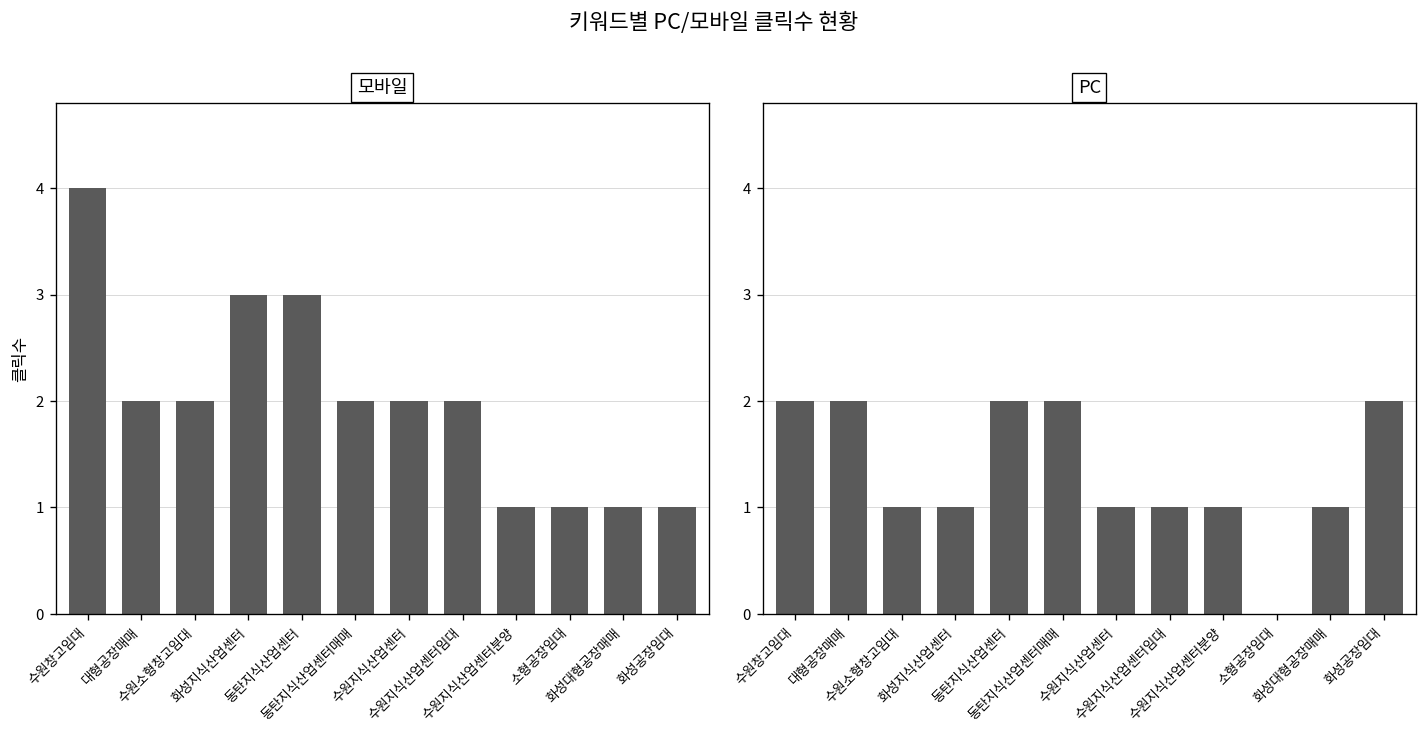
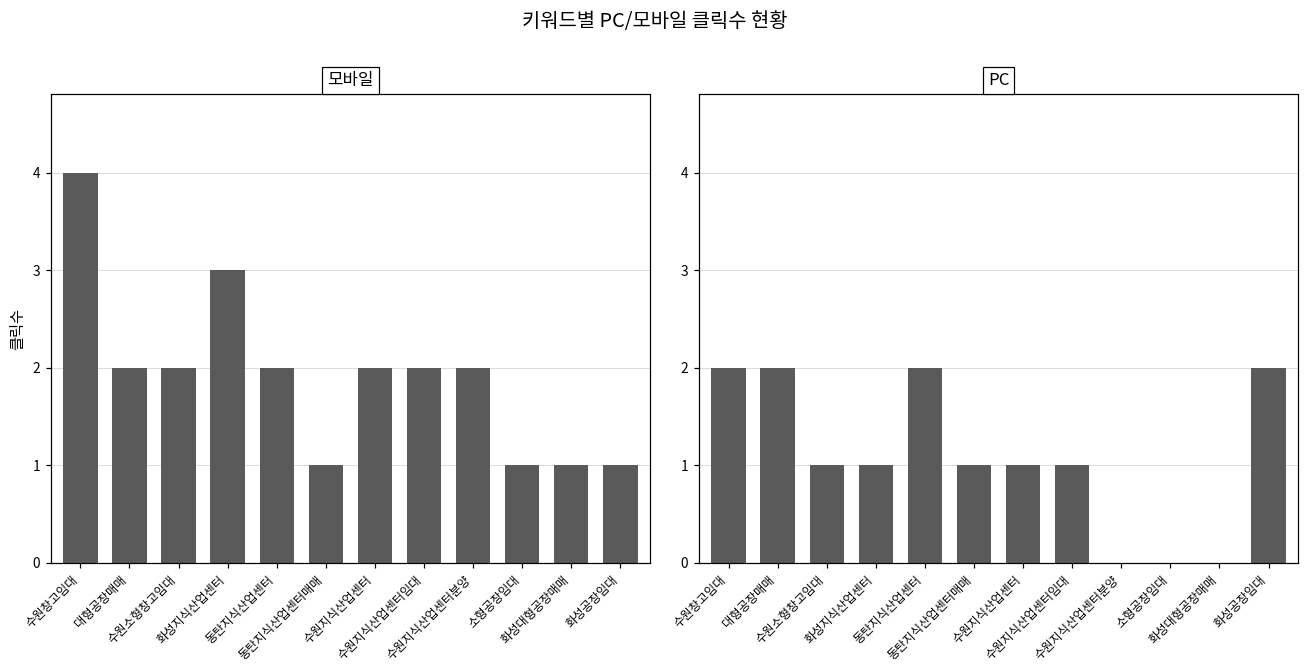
모바일, 동탄지식산업센터: 3 -> 2
모바일, 동탄지식산업센터매매: 2 -> 1
모바일, 수원지식산업센터분양: 1 -> 2
PC, 동탄지식산업센터매매: 2 -> 1
PC, 수원지식산업센터분양: 1 -> 0
PC, 화성대형공장매매: 1 -> 0
